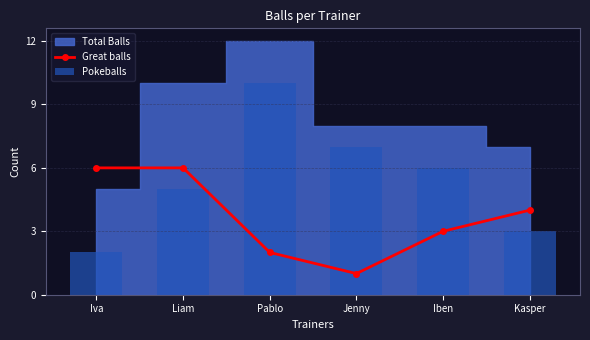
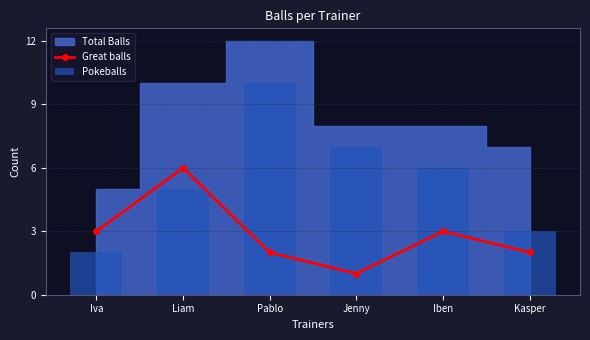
Great balls, Iva: 6 -> 3
Great balls, Kasper: 4 -> 2
